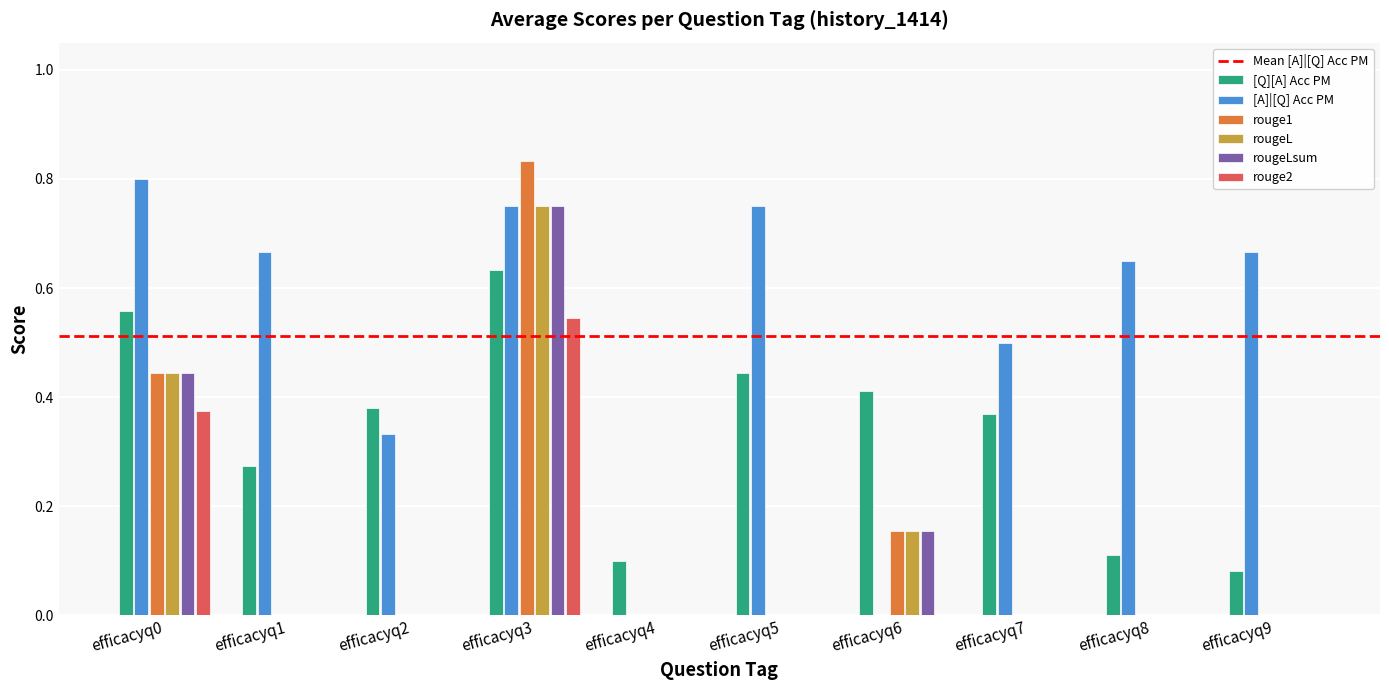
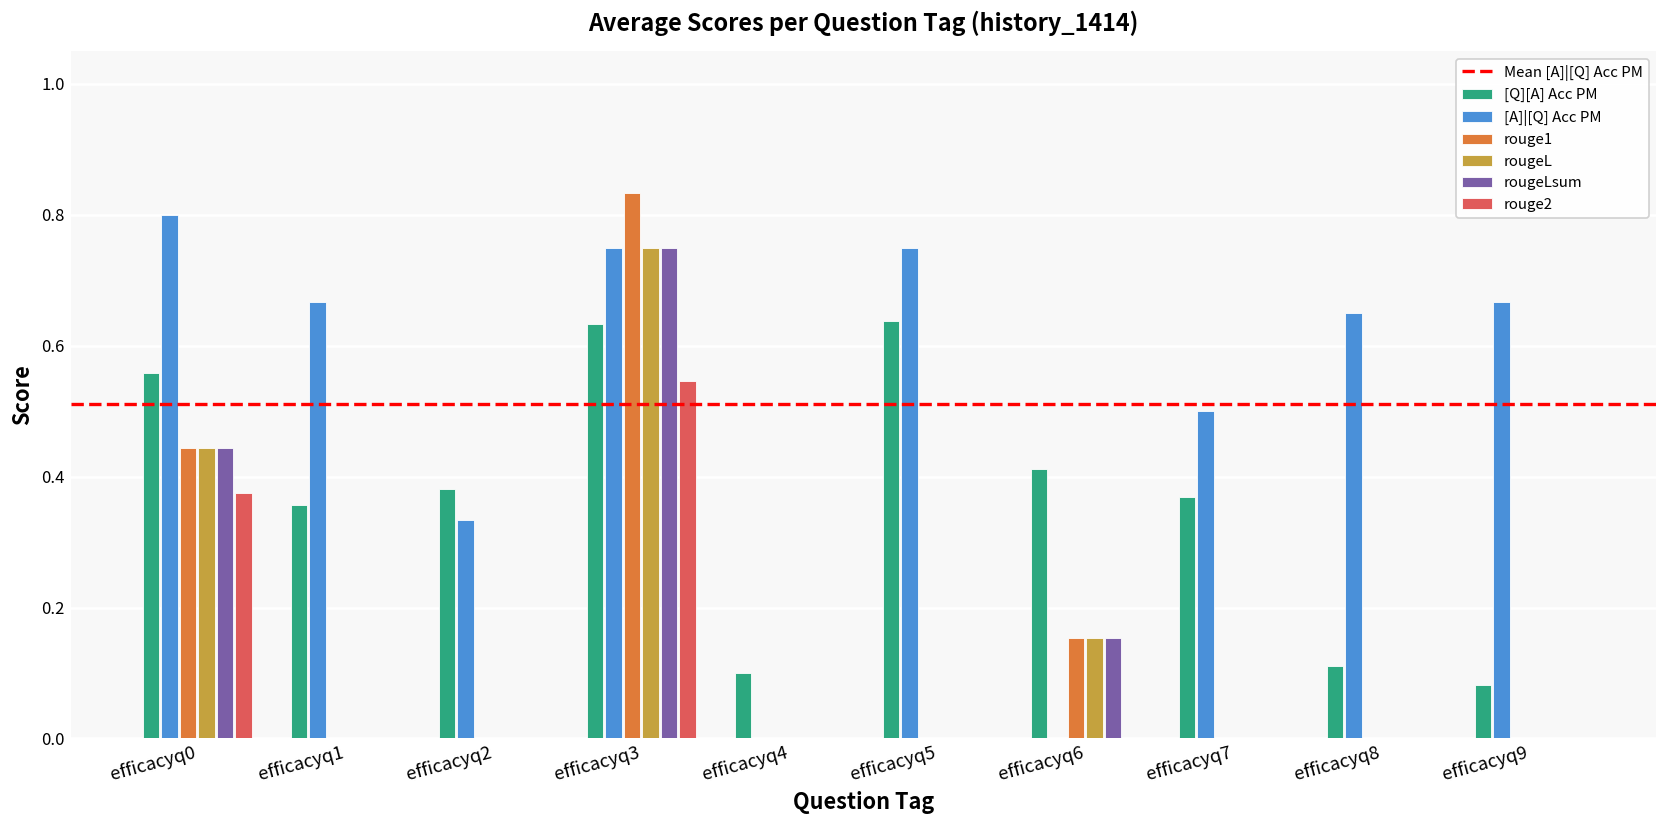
[Q][A] Acc PM, efficacyq1: 0.27 -> 0.36
[Q][A] Acc PM, efficacyq5: 0.44 -> 0.64
